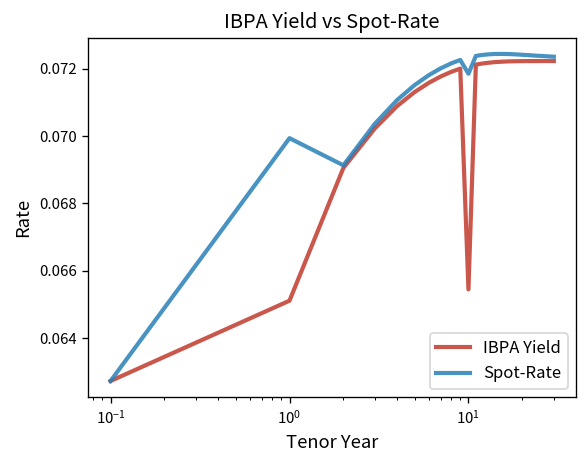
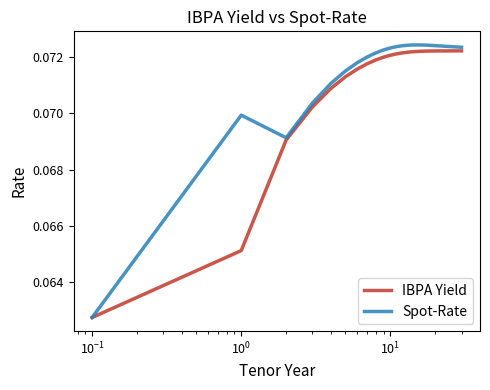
IBPA Yield, 10^1: 0.0654 -> 0.0721
Spot-Rate, 10^1: 0.0719 -> 0.0723
